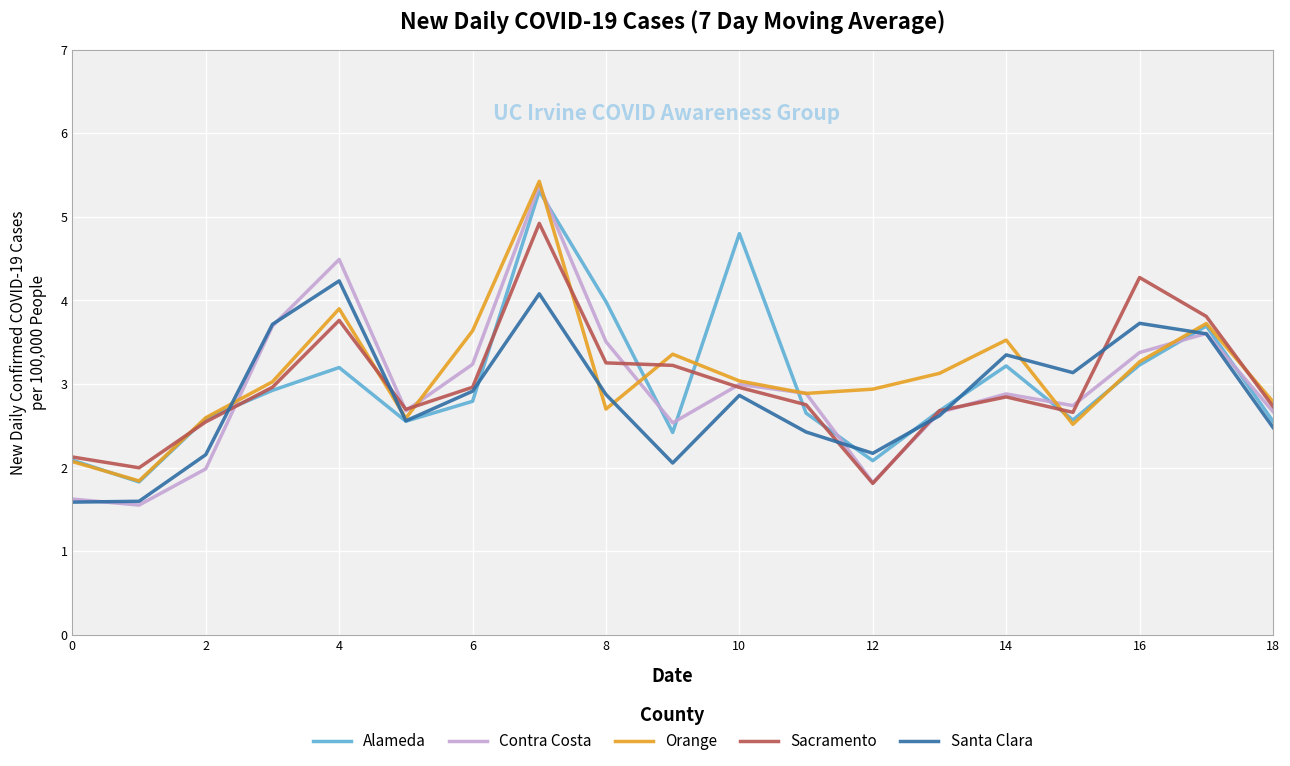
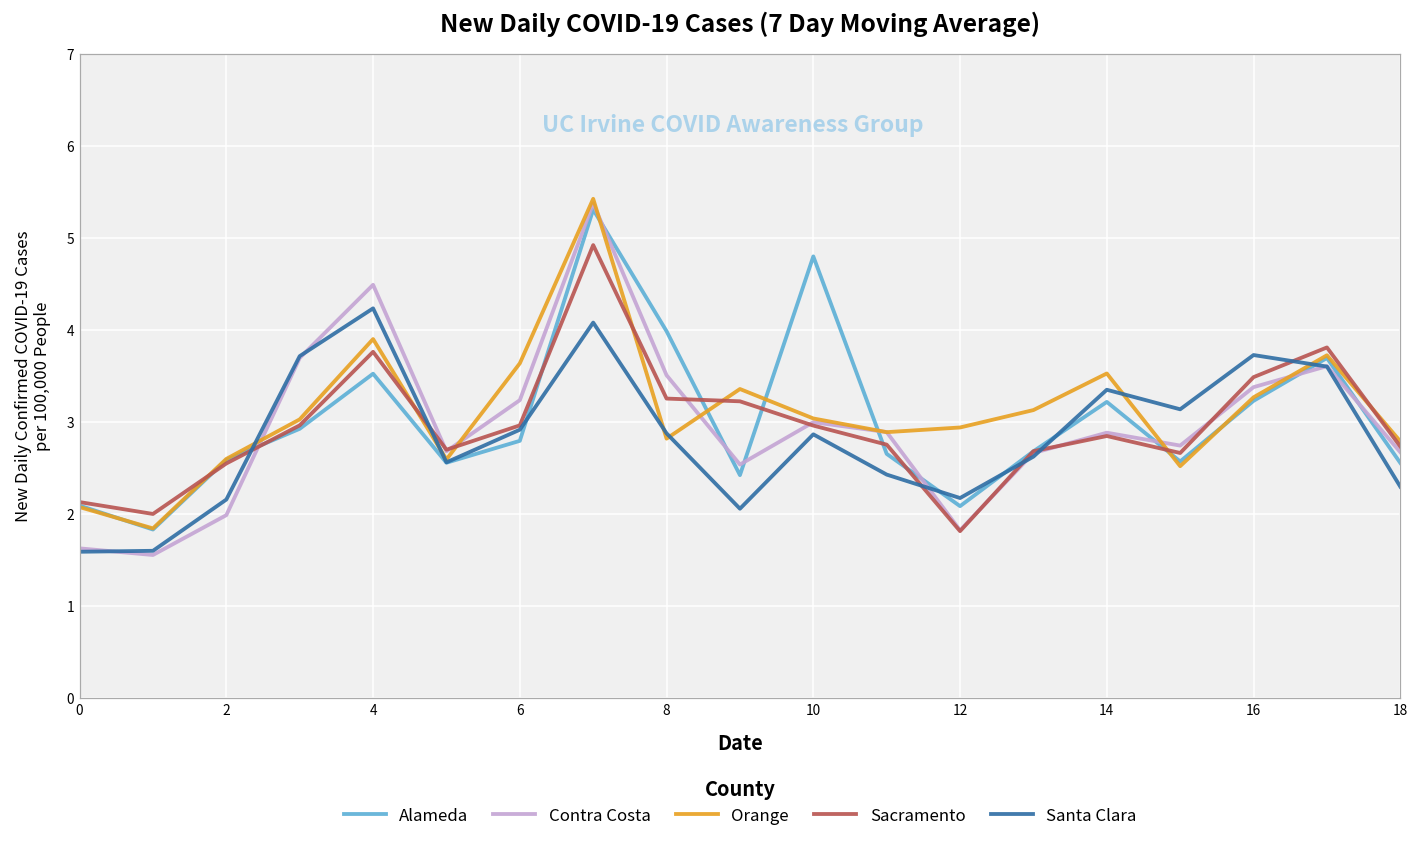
Alameda, 4: 3.2 -> 3.5
Orange, 8: 2.7 -> 2.8
Sacramento, 16: 4.3 -> 3.5
Santa Clara, 18: 2.5 -> 2.3
